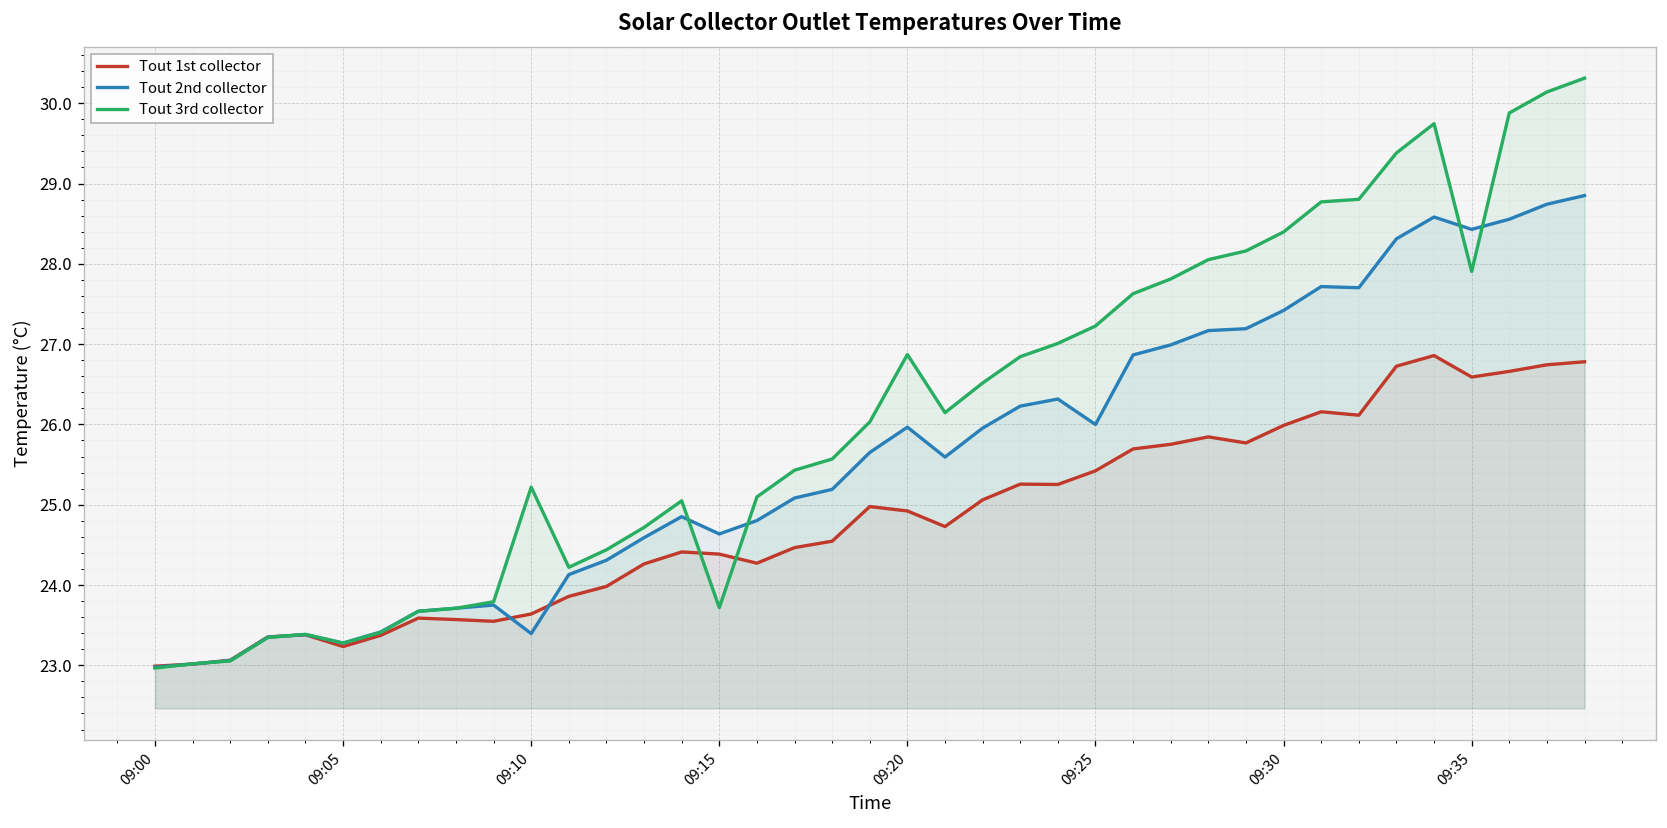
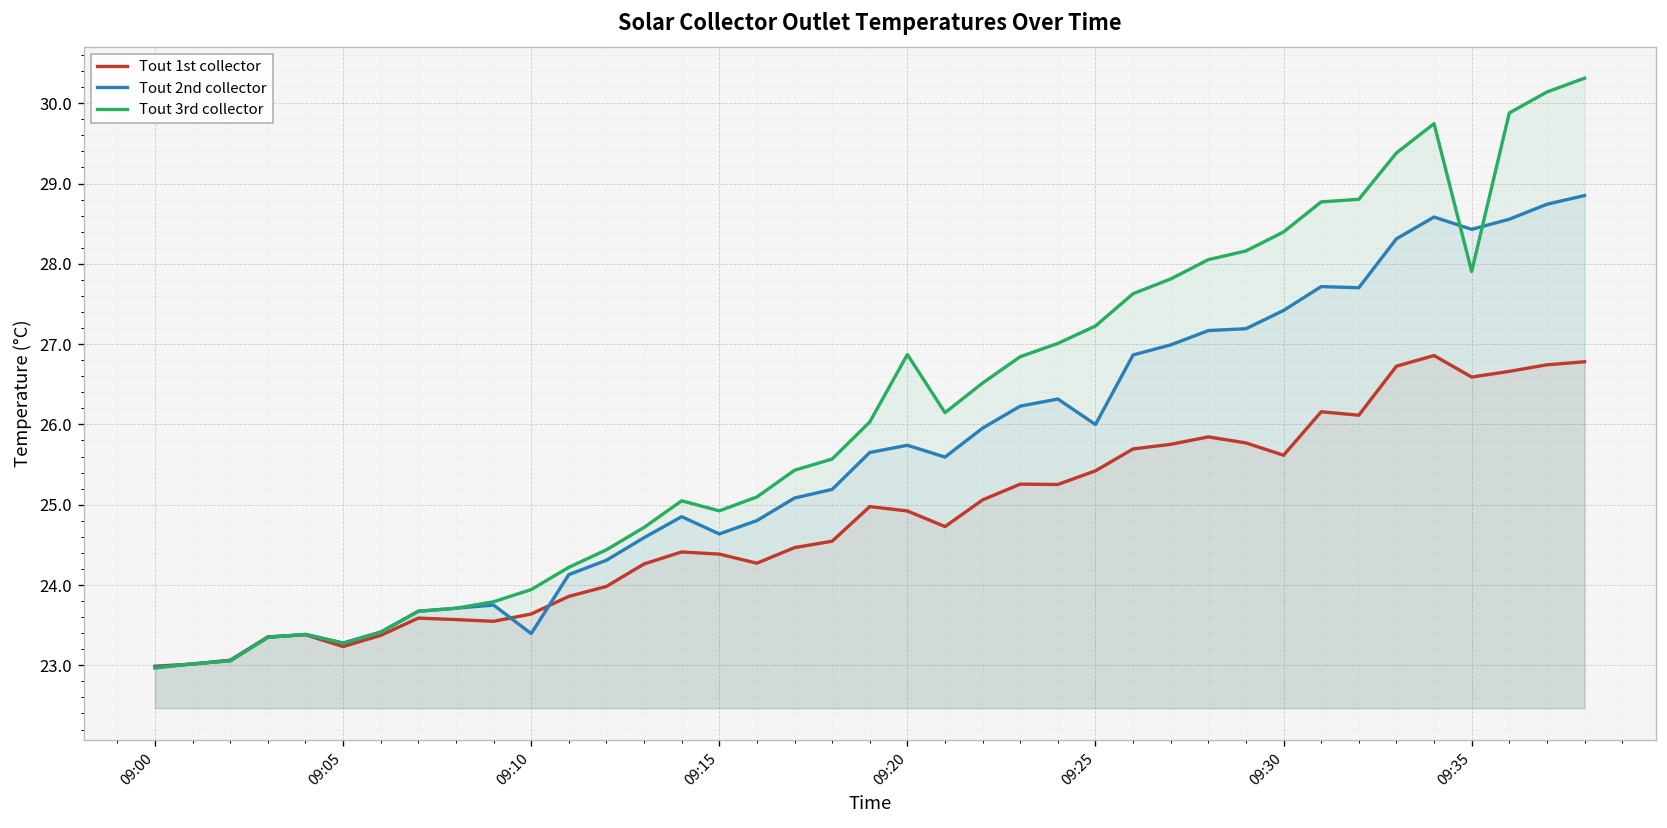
Tout 3rd collector, 09:10: 25.2 -> 23.9
Tout 3rd collector, 09:15: 23.7 -> 24.9
Tout 2nd collector, 09:20: 26.0 -> 25.7
Tout 1st collector, 09:30: 26.0 -> 25.6
